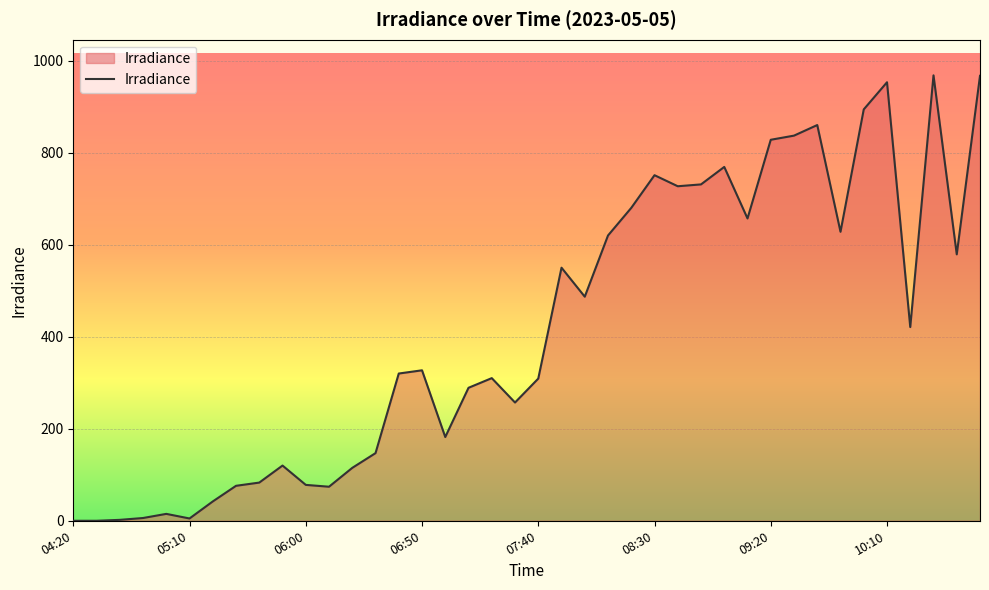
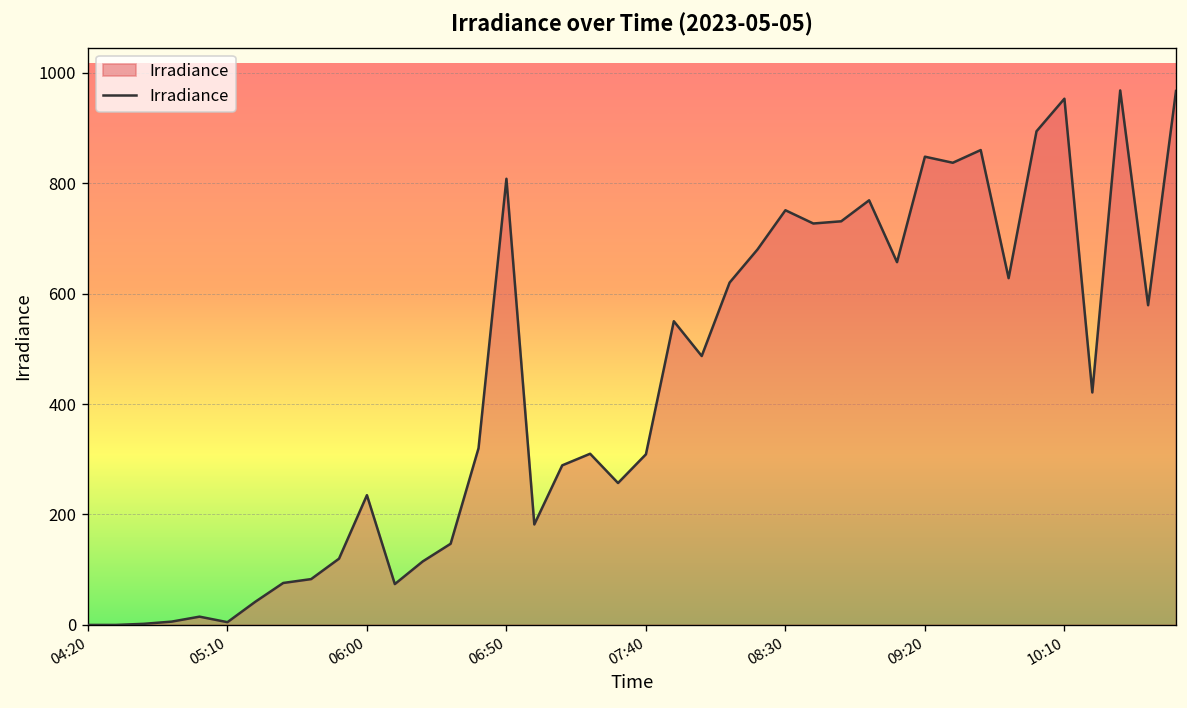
06:00: 80 -> 240
06:50: 330 -> 810
09:20: 830 -> 850
